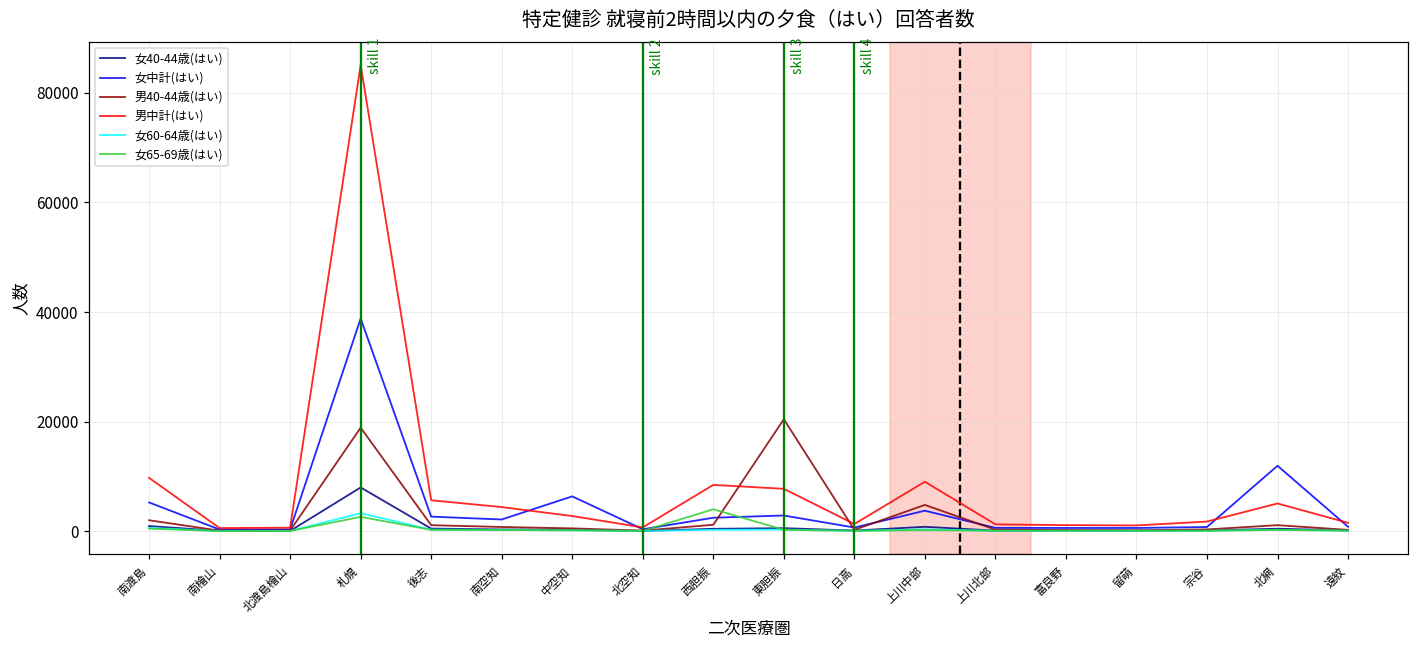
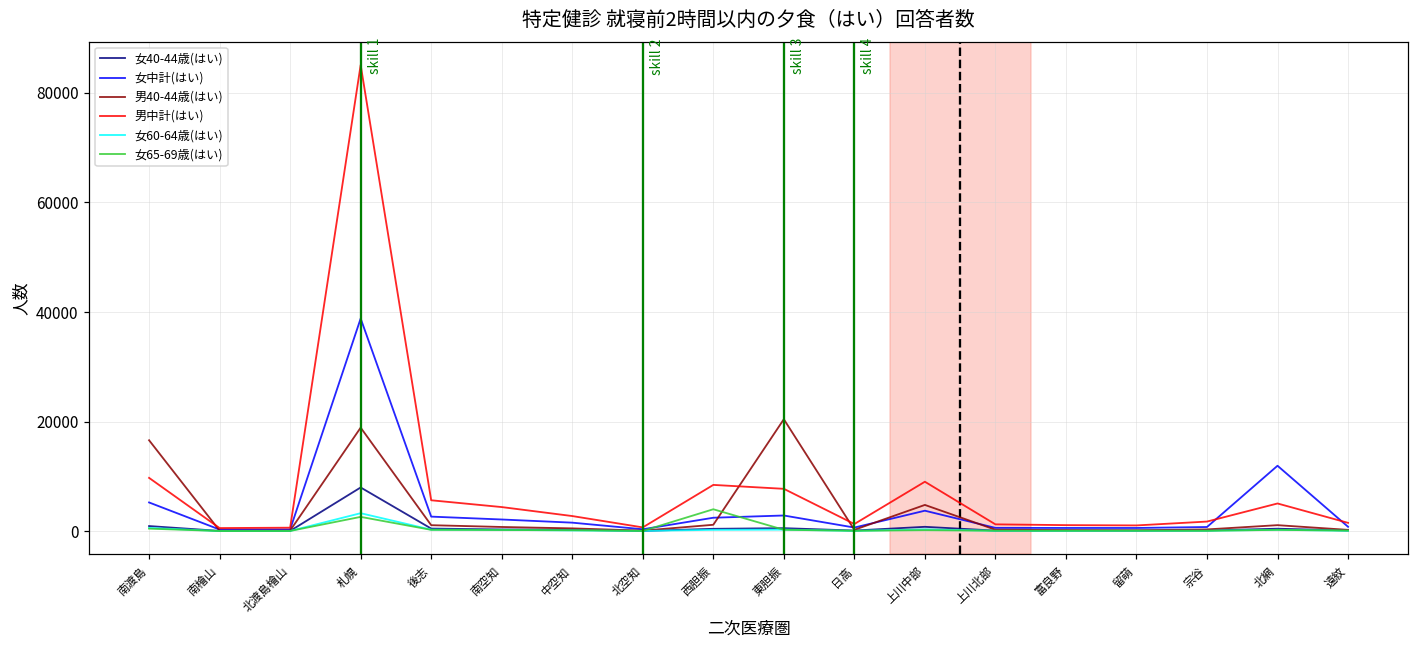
男40-44歳(はい), 南渡島: 2000 -> 17000
女中計(はい), 中空知: 6000 -> 2000
